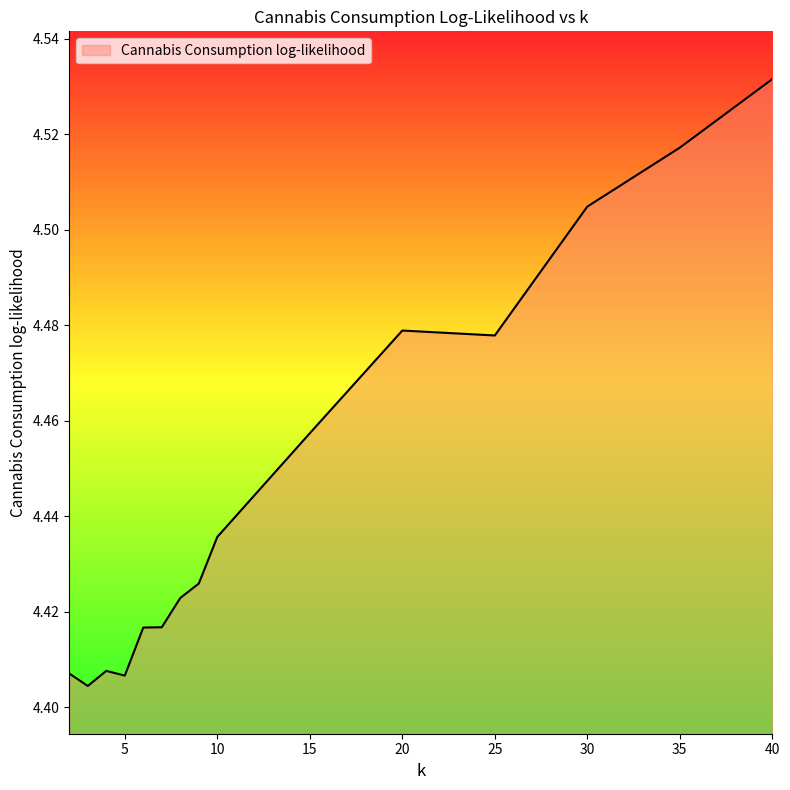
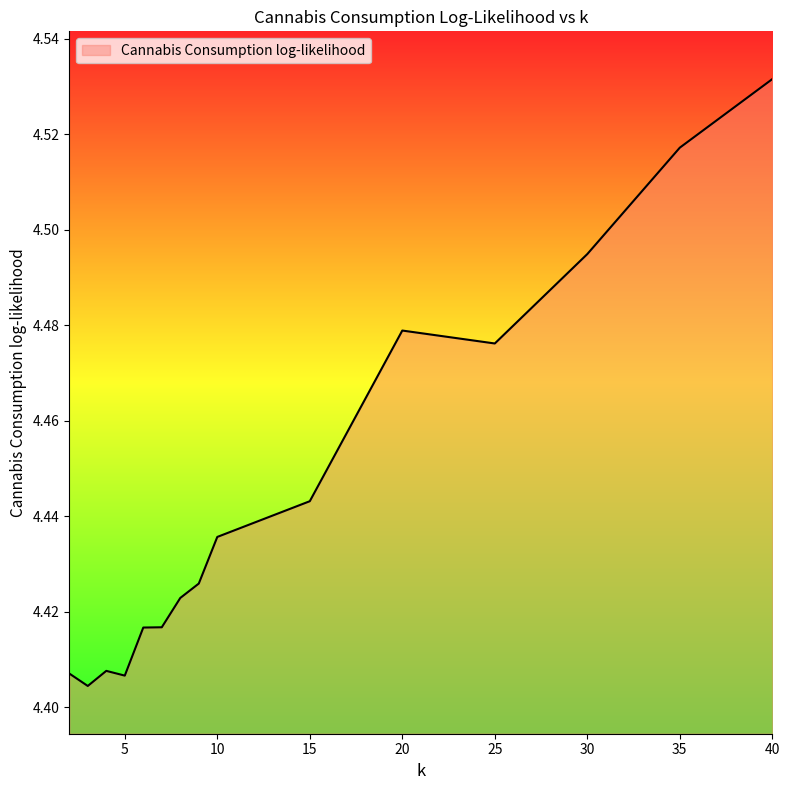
15: 4.457 -> 4.443
25: 4.478 -> 4.476
30: 4.505 -> 4.495
